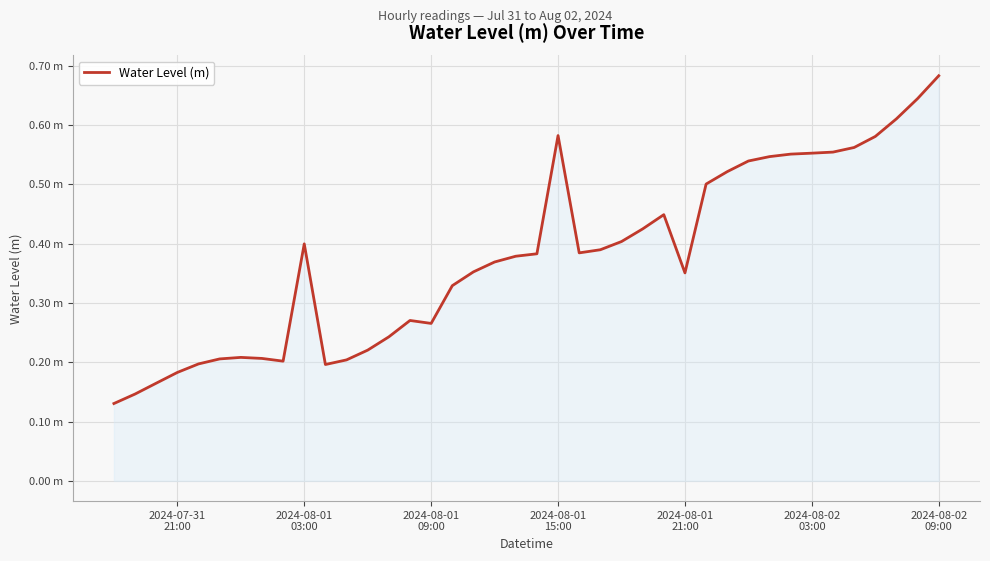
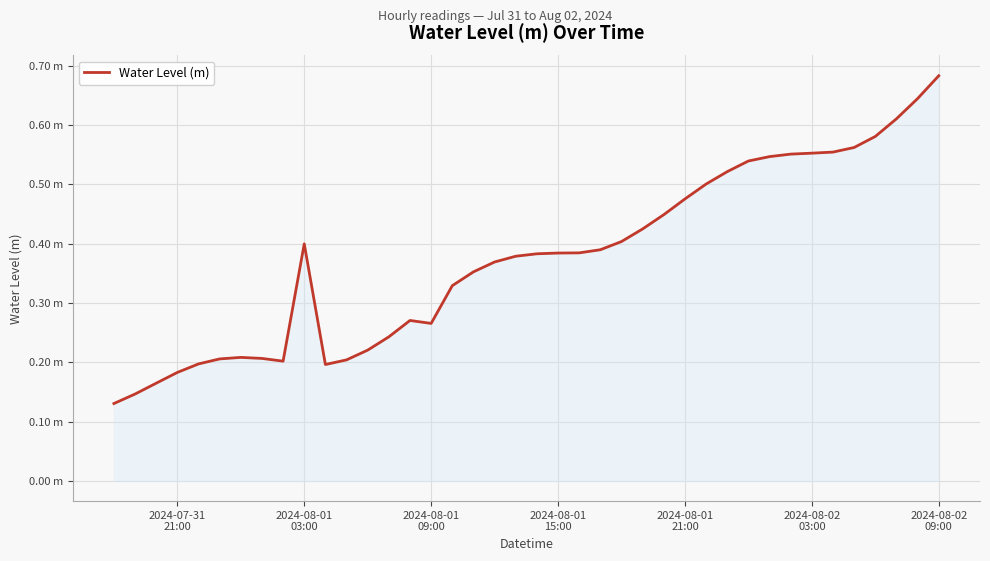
2024-08-01 15:00: 0.58 m -> 0.38 m
2024-08-01 21:00: 0.35 m -> 0.48 m
